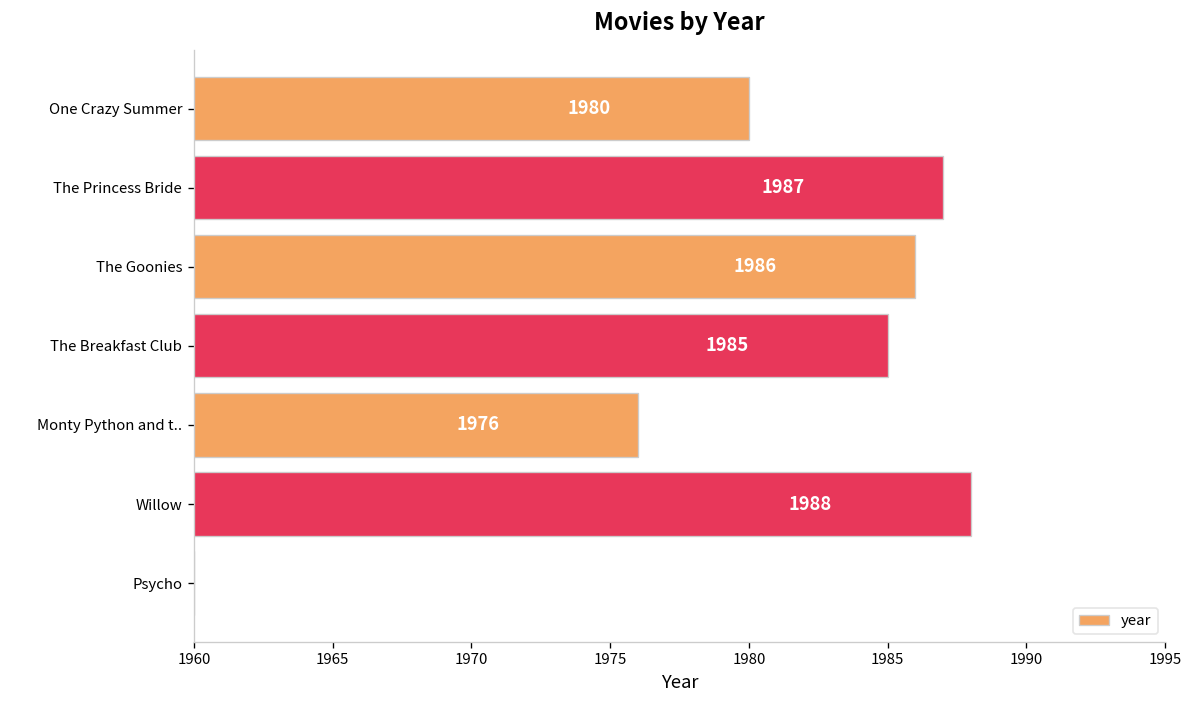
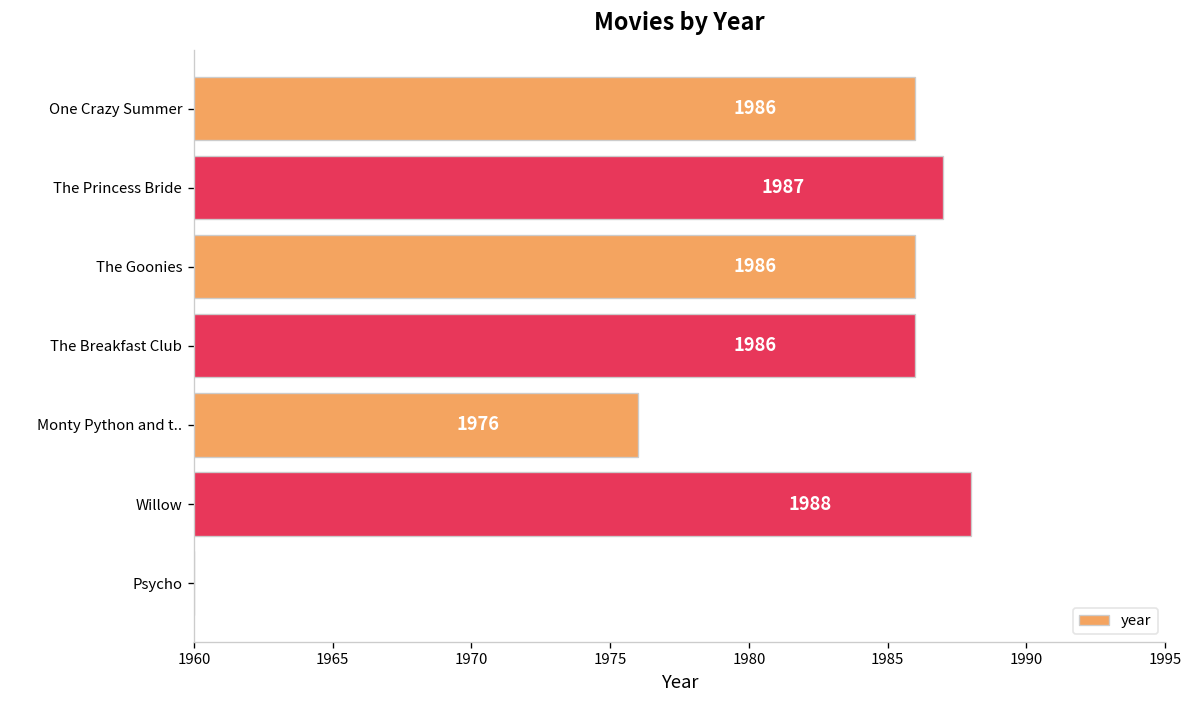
One Crazy Summer: 1980 -> 1986
The Breakfast Club: 1985 -> 1986
